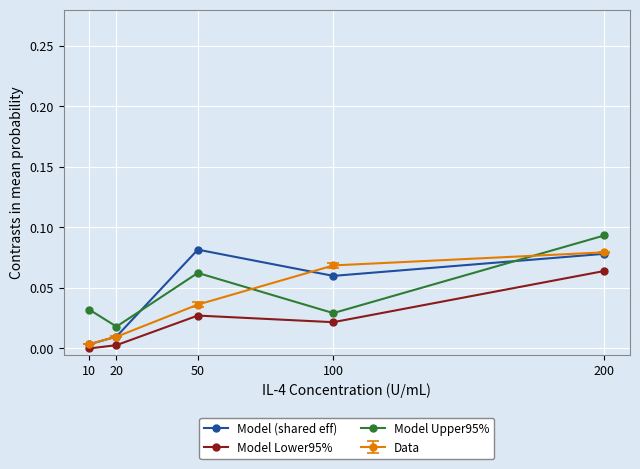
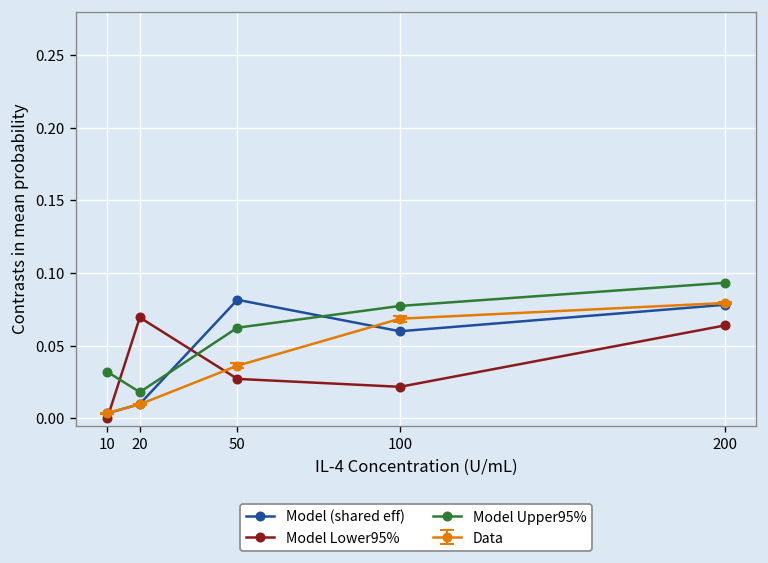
Model Lower95%, 20: 0.003 -> 0.069
Model Upper95%, 100: 0.029 -> 0.077
